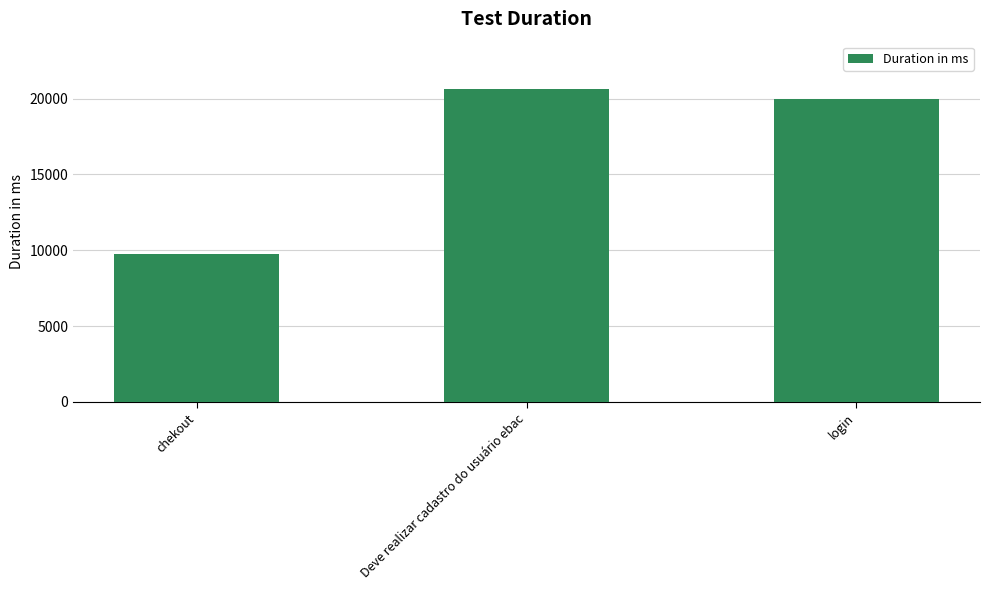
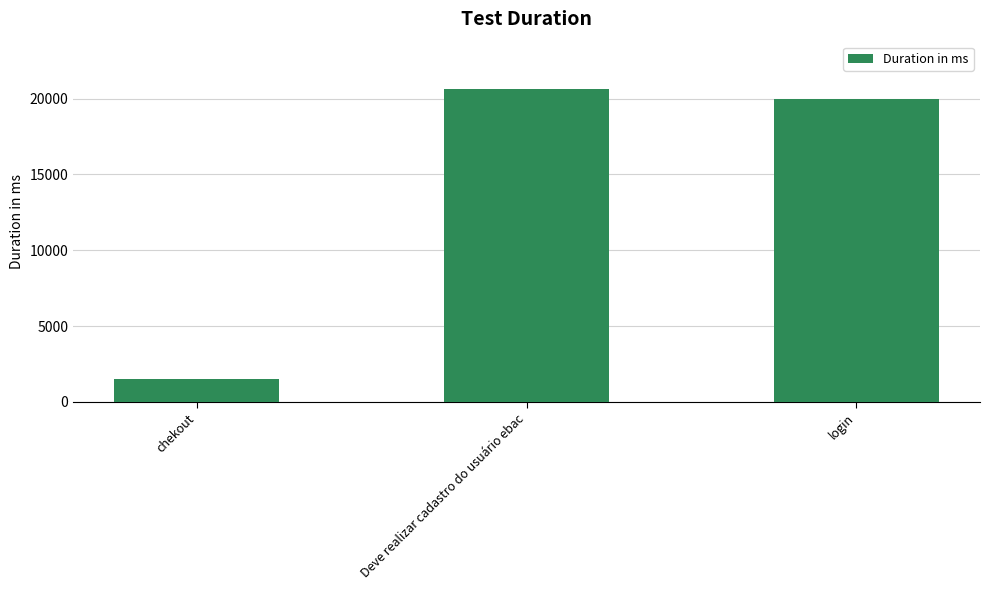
chekout: 9700 -> 1500
